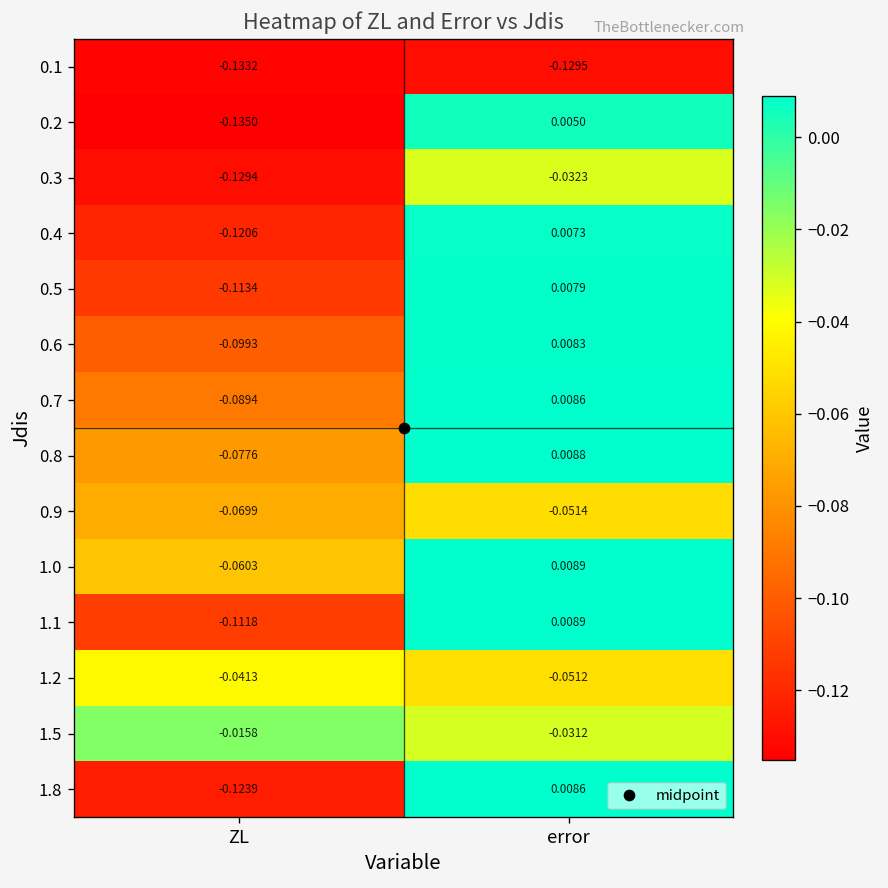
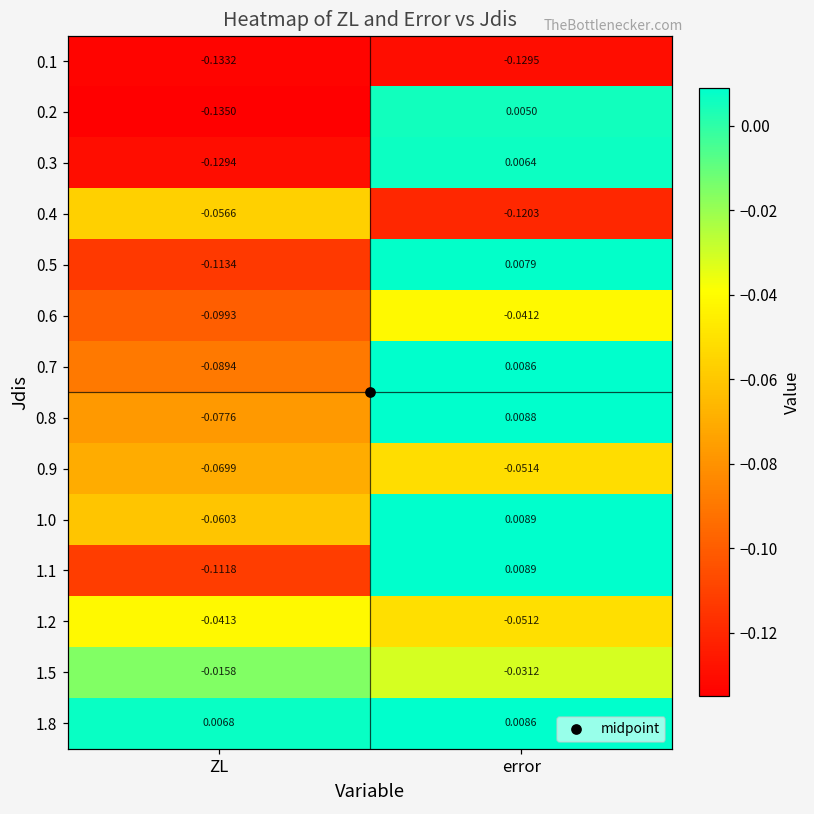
0.3, error: -0.0323 -> 0.0064
0.4, ZL: -0.1206 -> -0.0566
0.4, error: 0.0073 -> -0.1203
0.6, error: 0.0083 -> -0.0412
1.8, ZL: -0.1239 -> 0.0068
